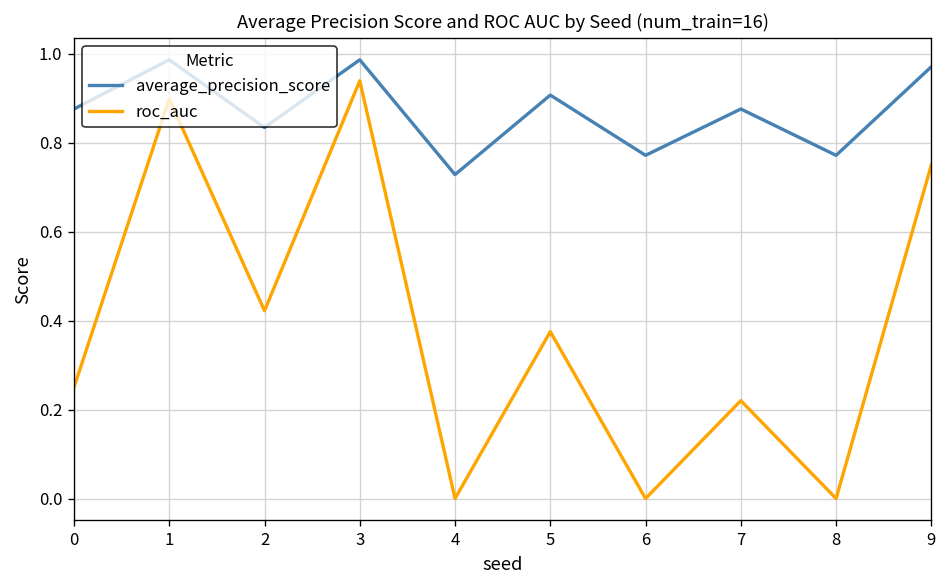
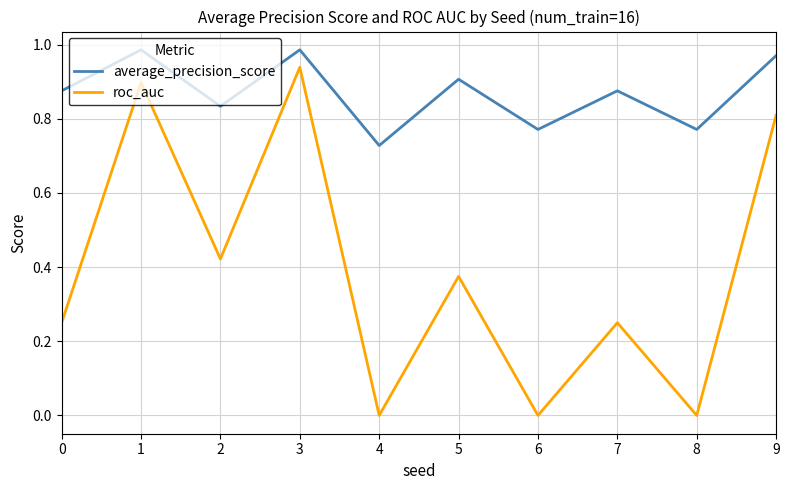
roc_auc, 7: 0.22 -> 0.25
roc_auc, 9: 0.75 -> 0.81
